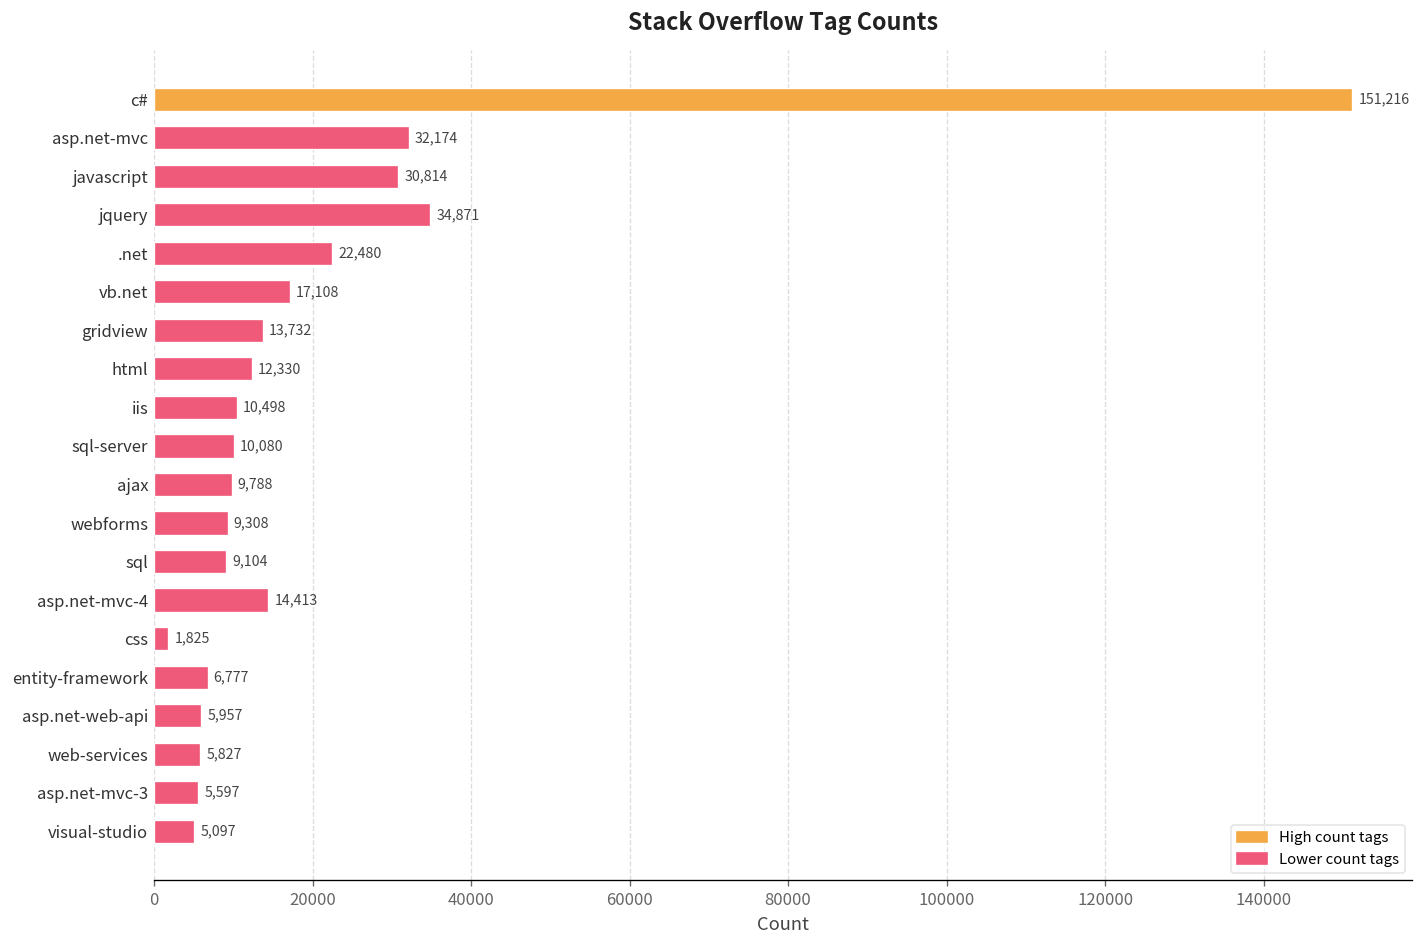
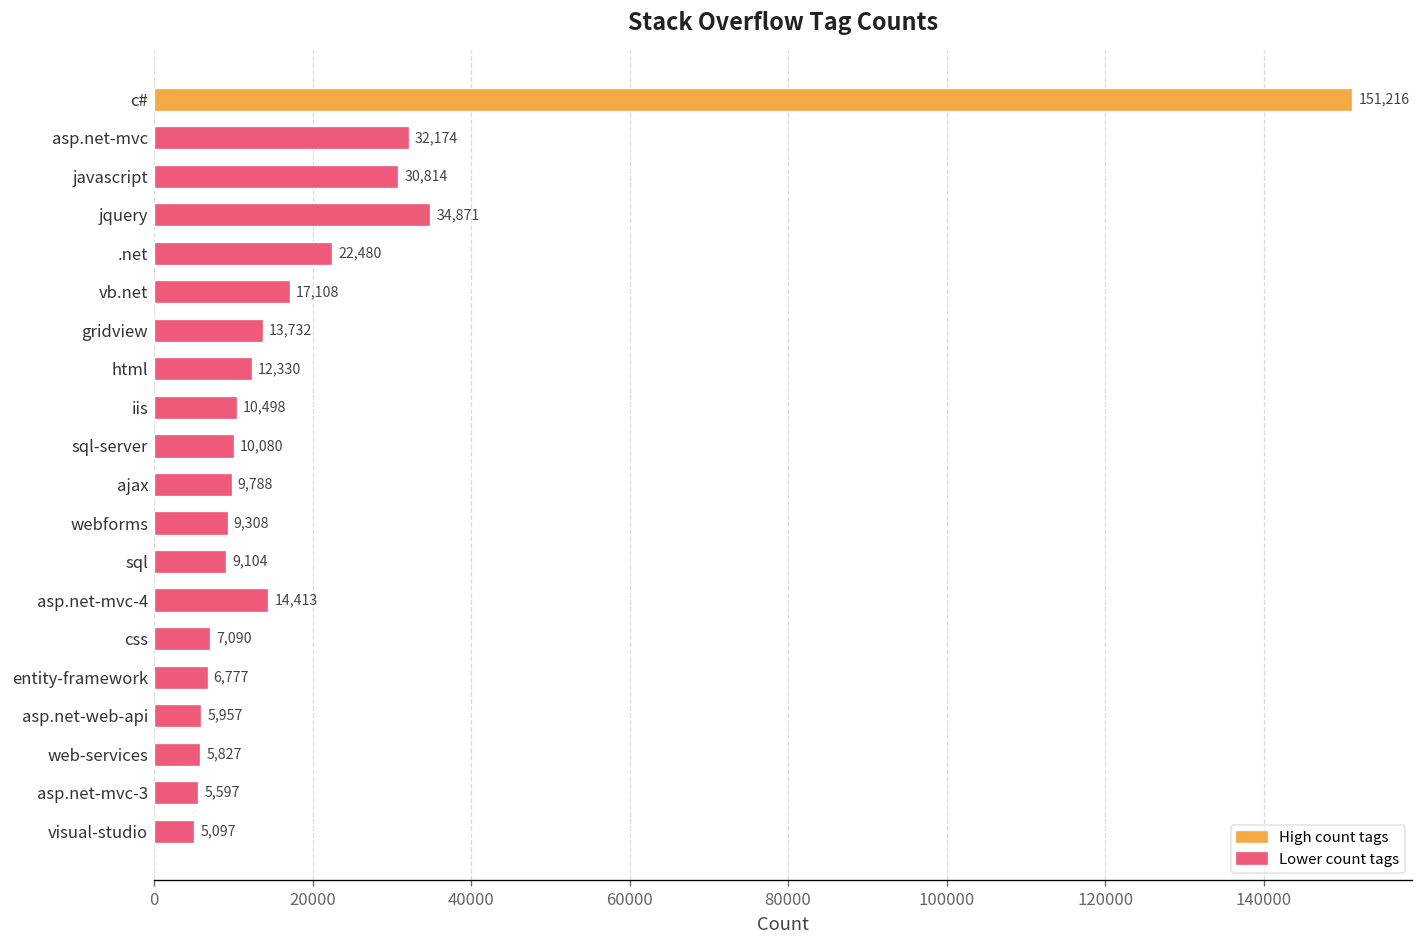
css: 1,825 -> 7,090
